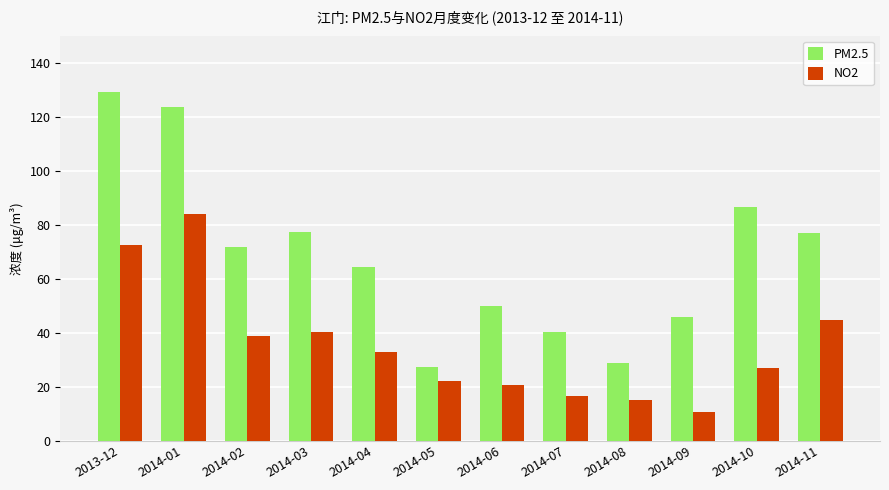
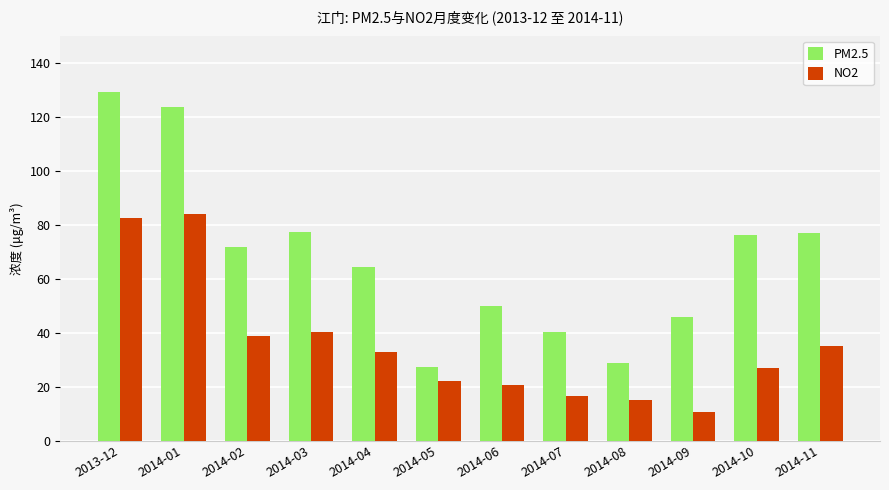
NO2, 2013-12: 72 -> 82
PM2.5, 2014-10: 87 -> 76
NO2, 2014-11: 45 -> 35
